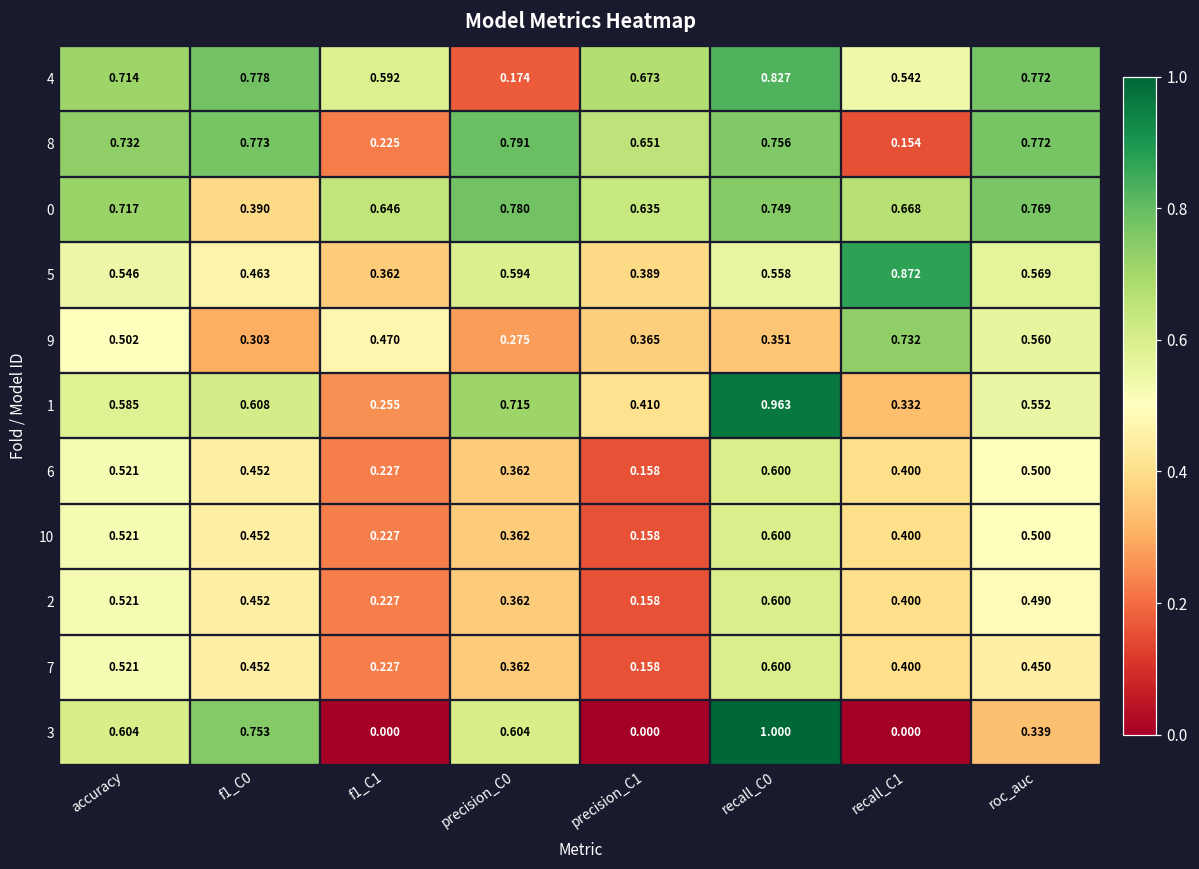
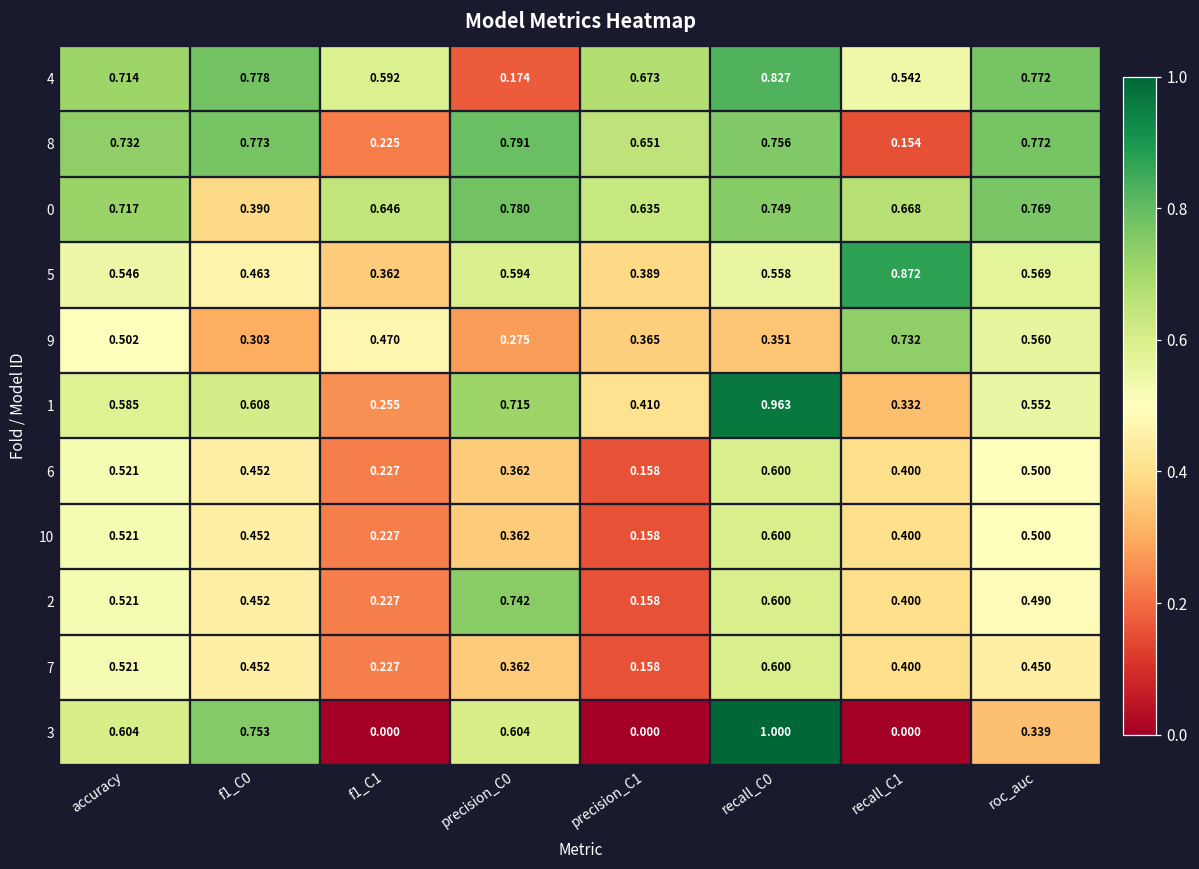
2, precision_C0: 0.362 -> 0.742
